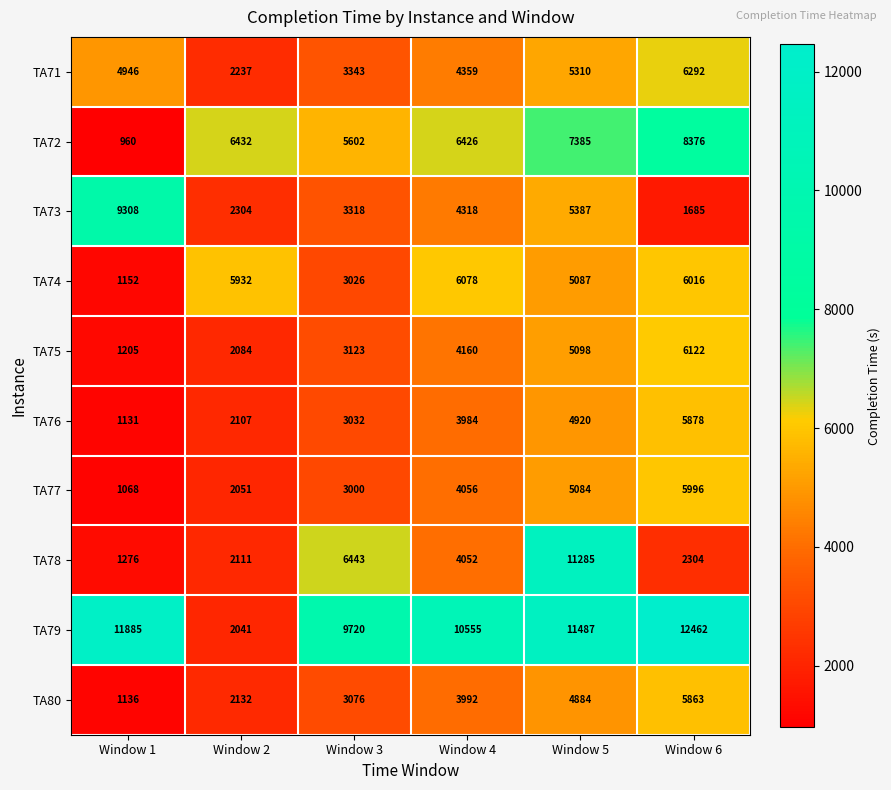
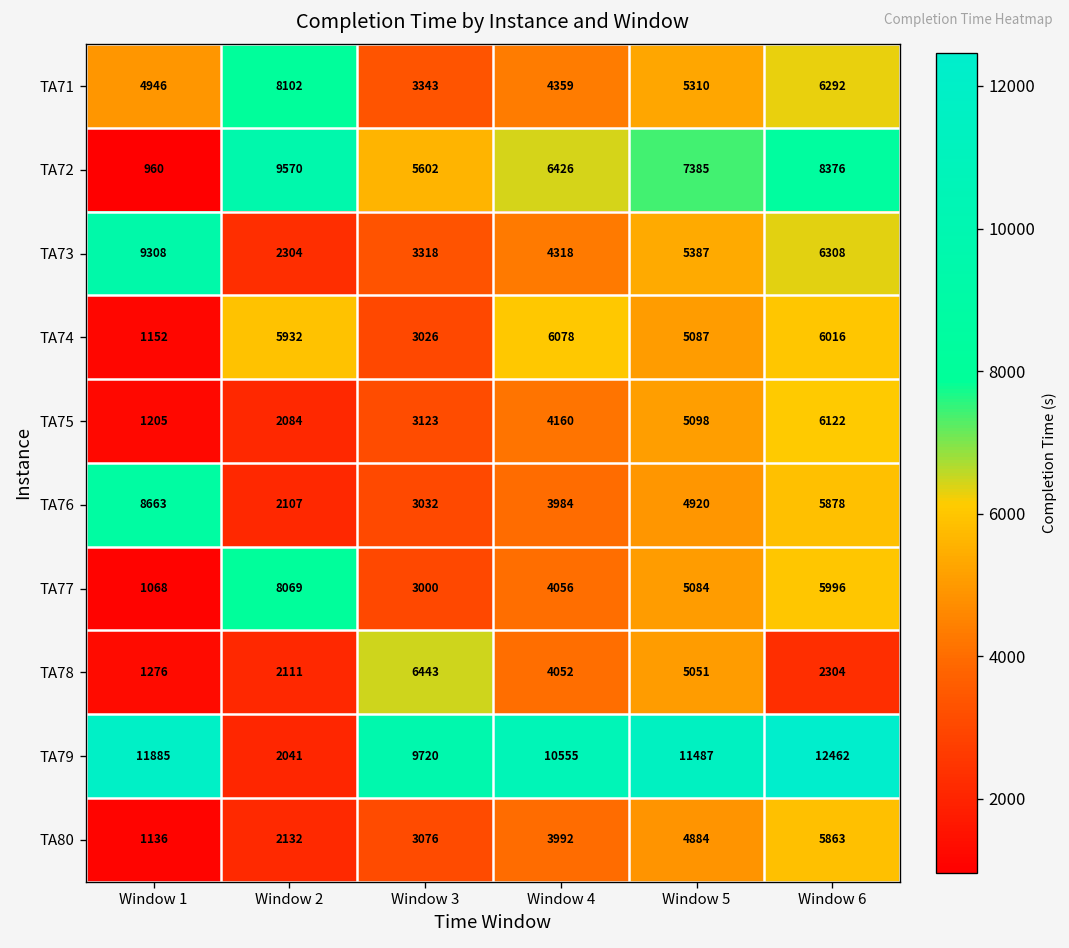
TA71, Window 2: 2237 -> 8102
TA72, Window 2: 6432 -> 9570
TA73, Window 6: 1685 -> 6308
TA76, Window 1: 1131 -> 8663
TA77, Window 2: 2051 -> 8069
TA78, Window 5: 11285 -> 5051
